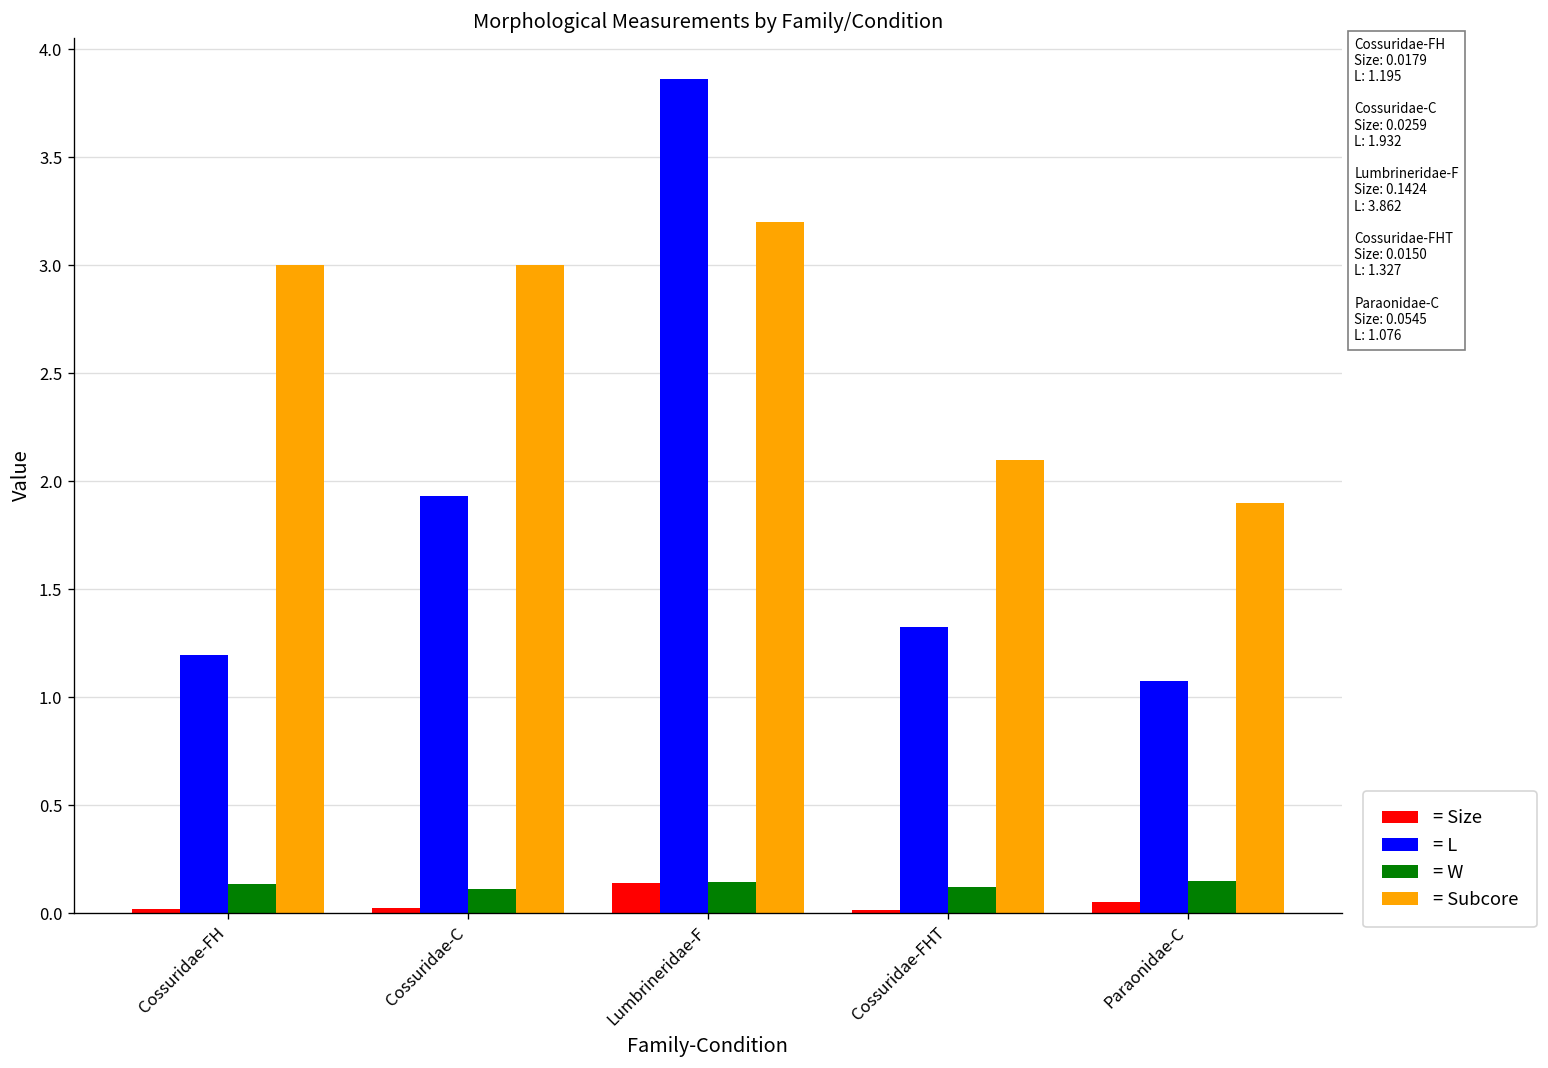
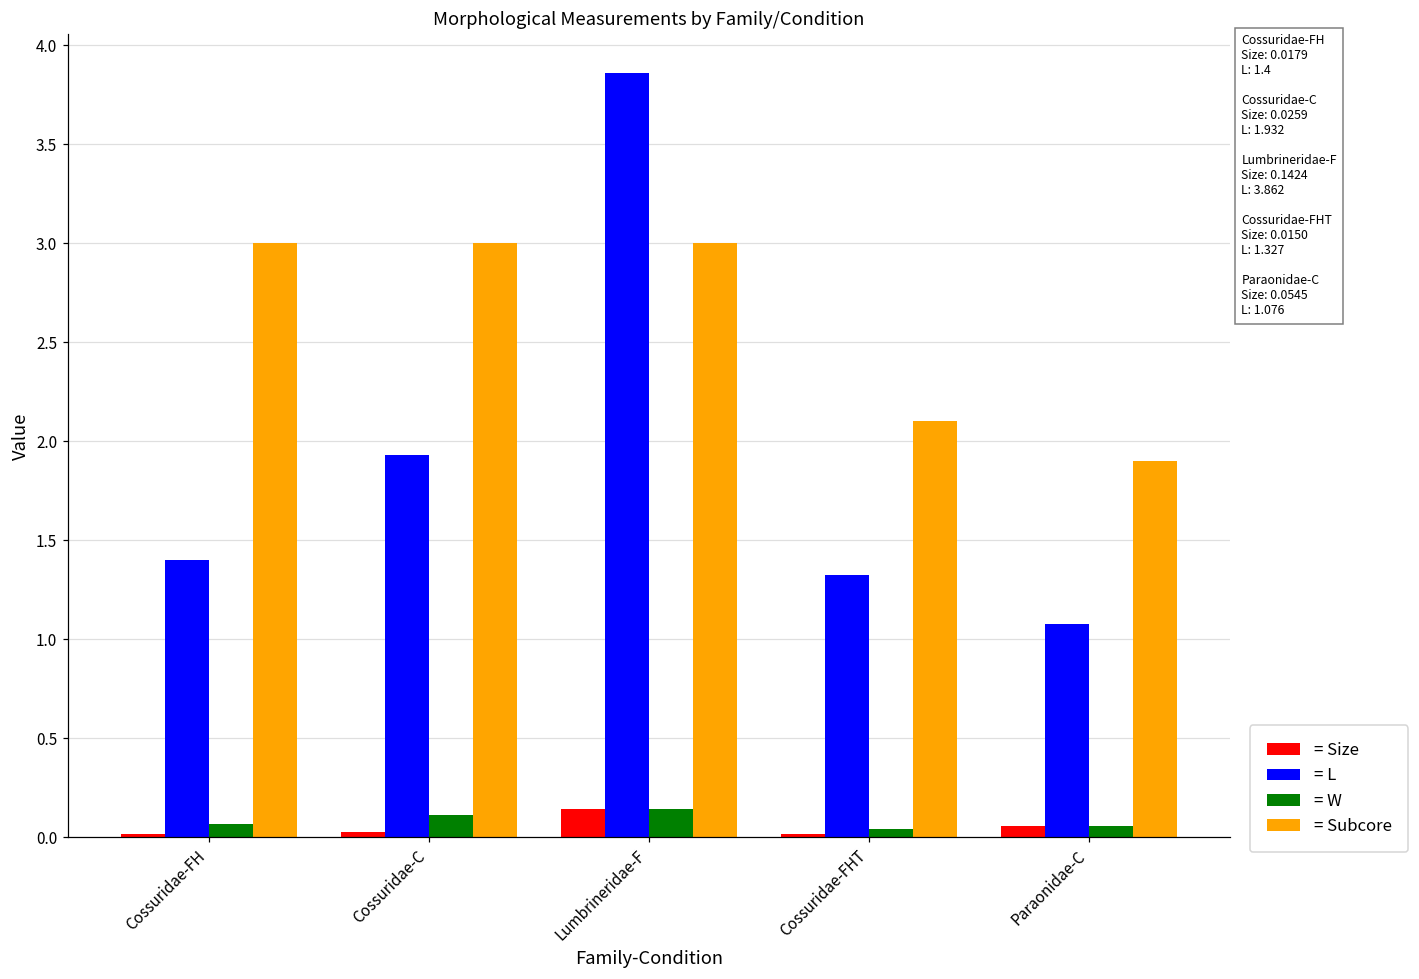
= L, Cossuridae-FH: 1.195 -> 1.4
= W, Cossuridae-FH: 0.14 -> 0.07
= Subcore, Lumbrineridae-F: 3.2 -> 3.0
= W, Cossuridae-FHT: 0.12 -> 0.04
= W, Paraonidae-C: 0.15 -> 0.06
